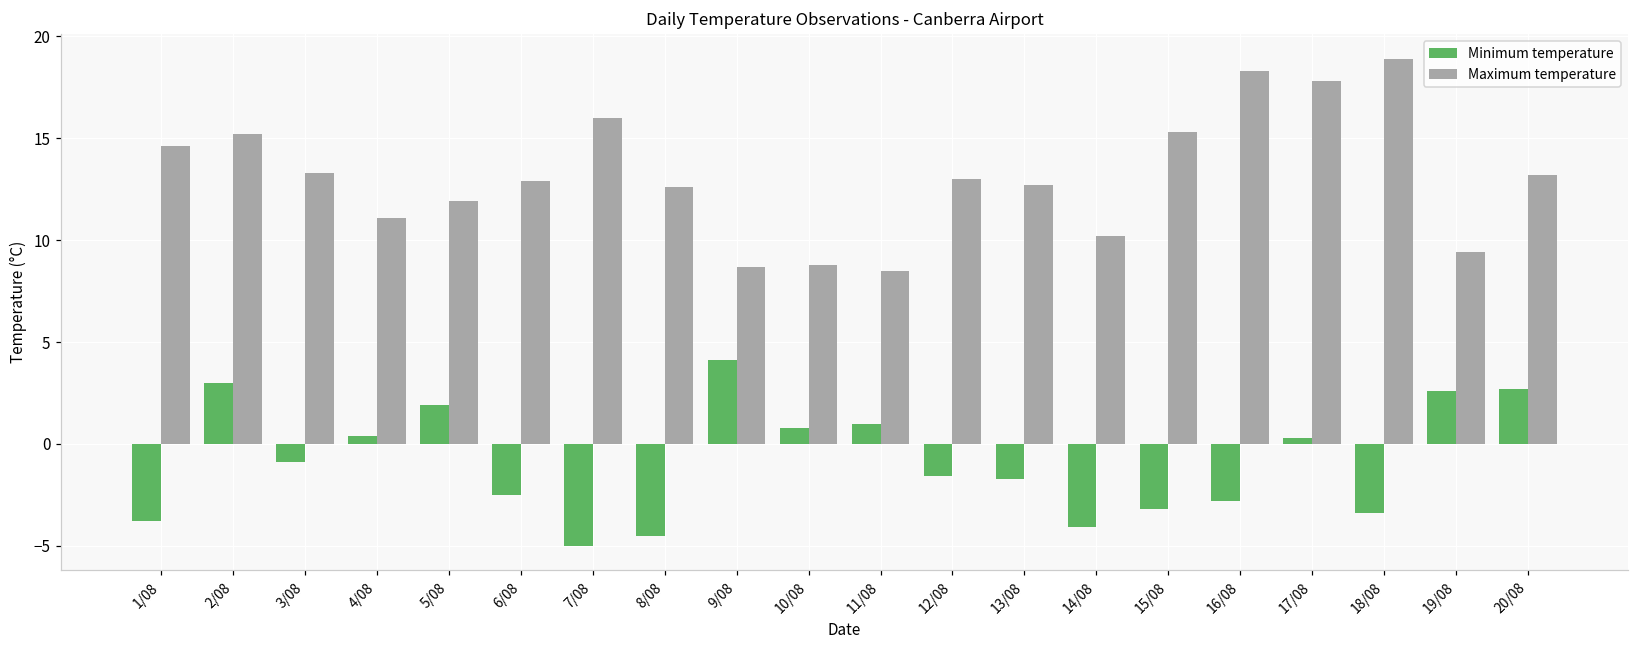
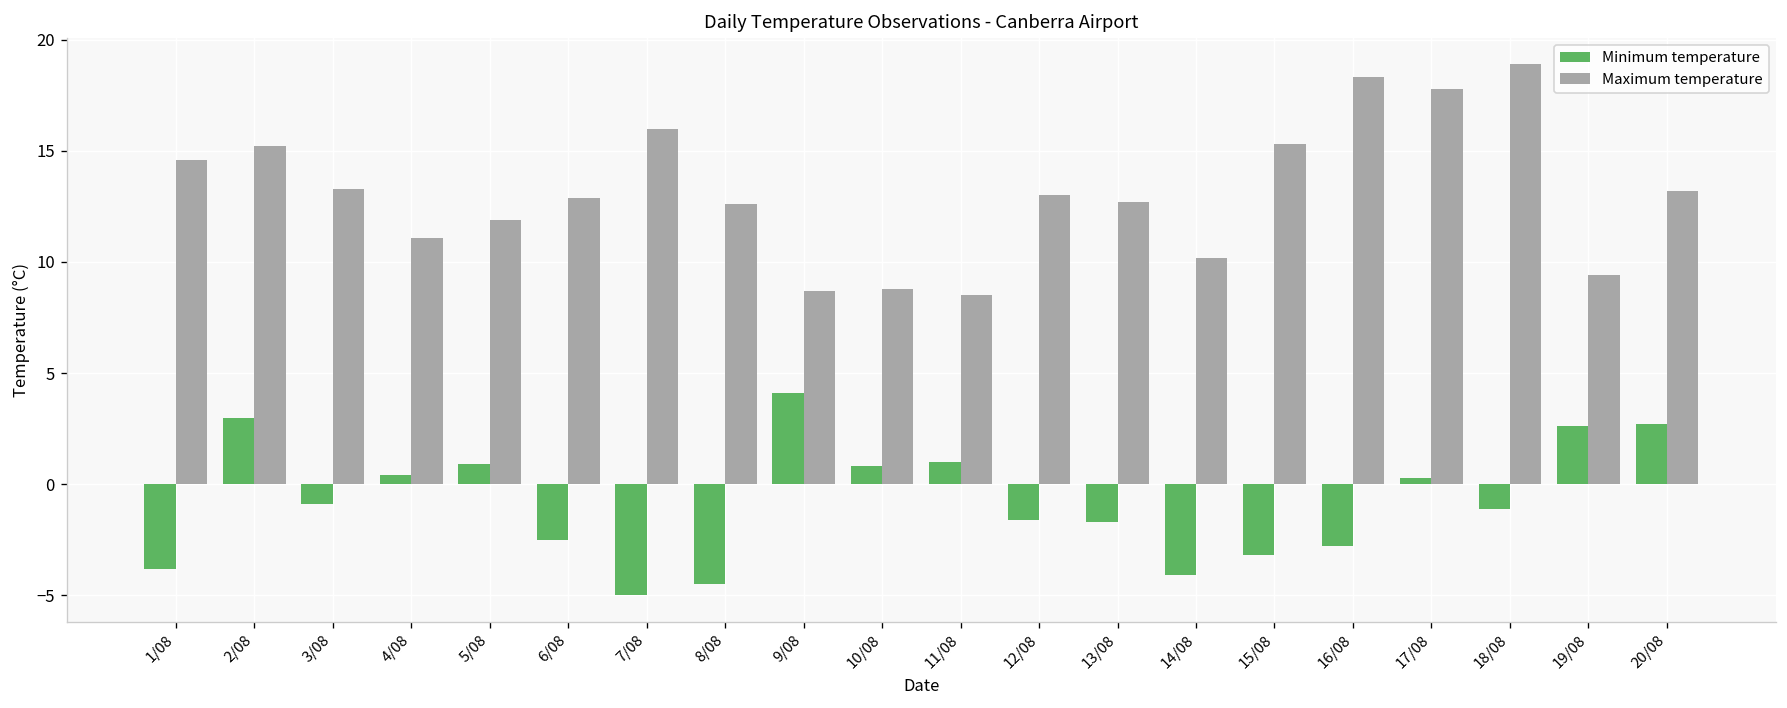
Minimum temperature, 5/08: 1.9 -> 0.9
Minimum temperature, 18/08: -3.4 -> -1.1
